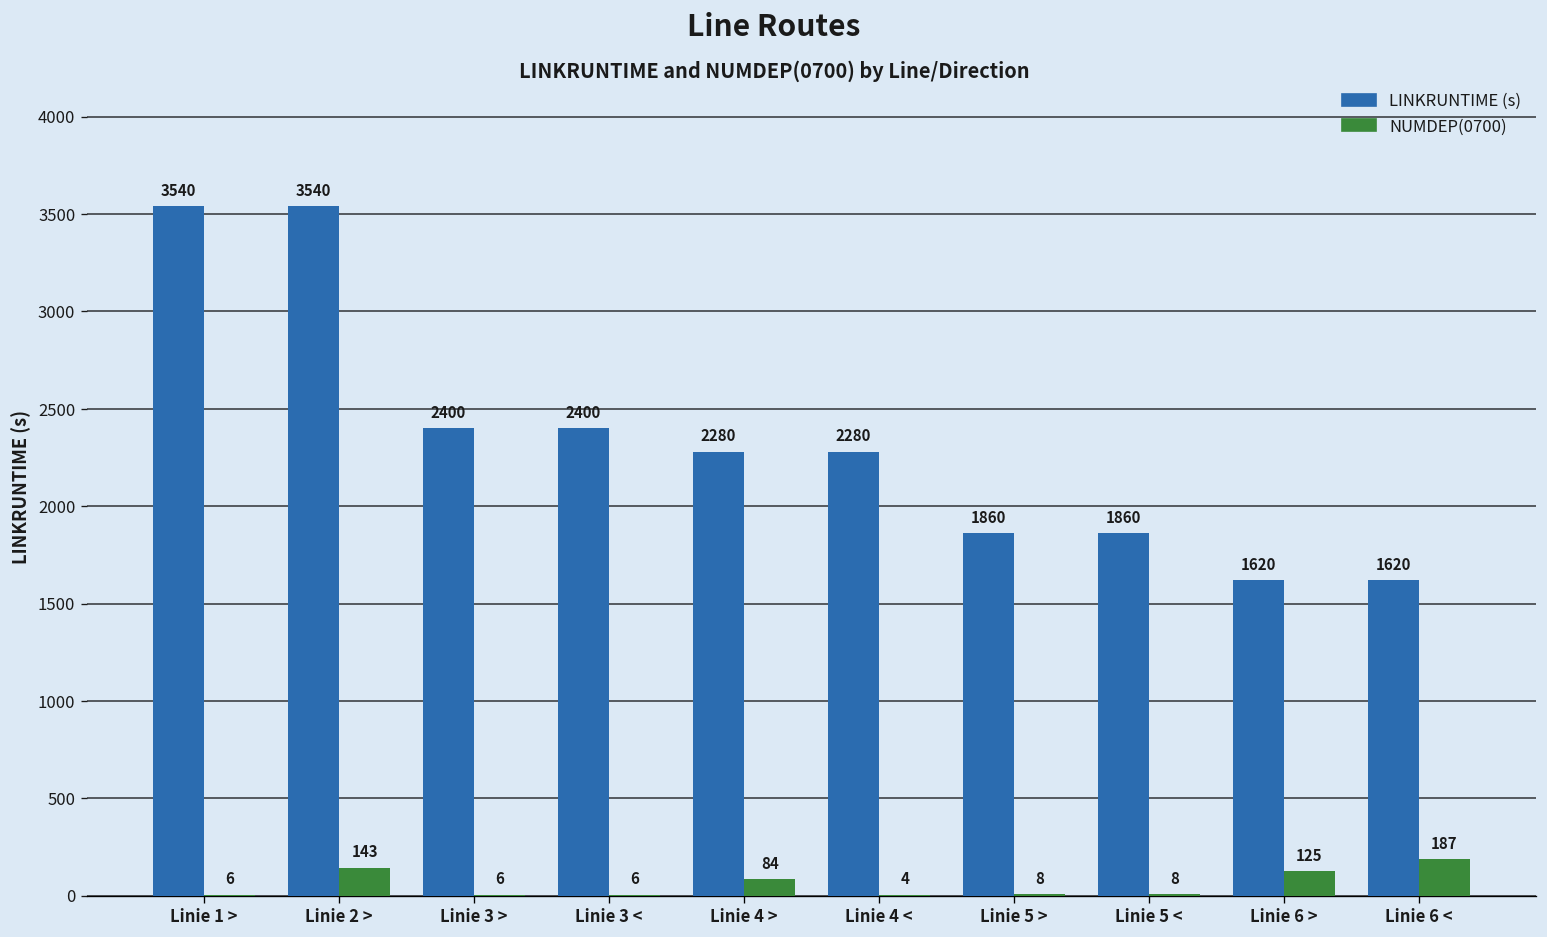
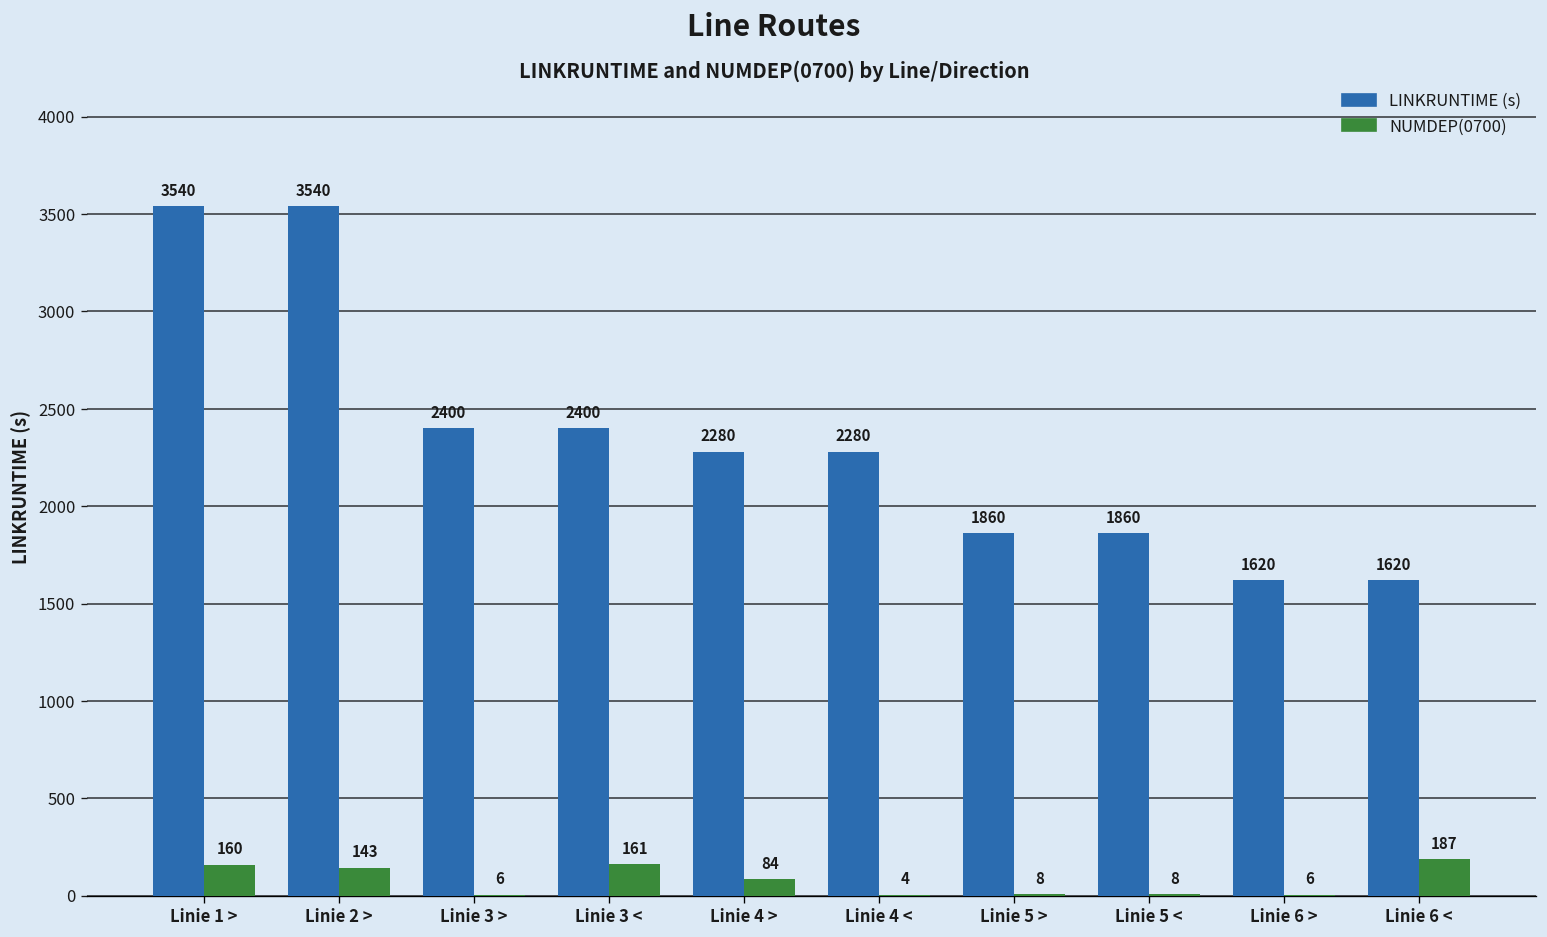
NUMDEP(0700), Linie 1 >: 6 -> 160
NUMDEP(0700), Linie 3 <: 6 -> 161
NUMDEP(0700), Linie 6 >: 125 -> 6
